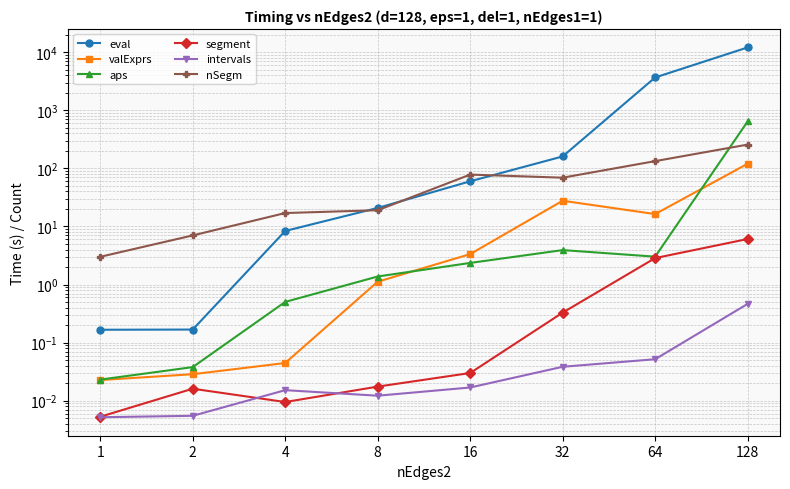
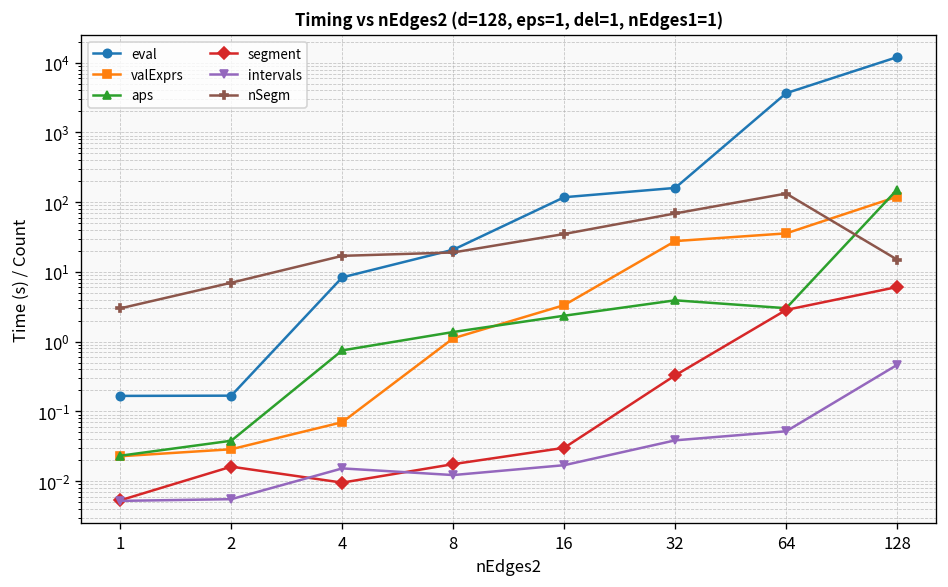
valExprs, 4: 0.04 -> 0.07
aps, 4: 0.5 -> 0.7
eval, 16: 60 -> 120
nSegm, 16: 80 -> 40
valExprs, 64: 16 -> 40
aps, 128: 600 -> 150
nSegm, 128: 300 -> 15
